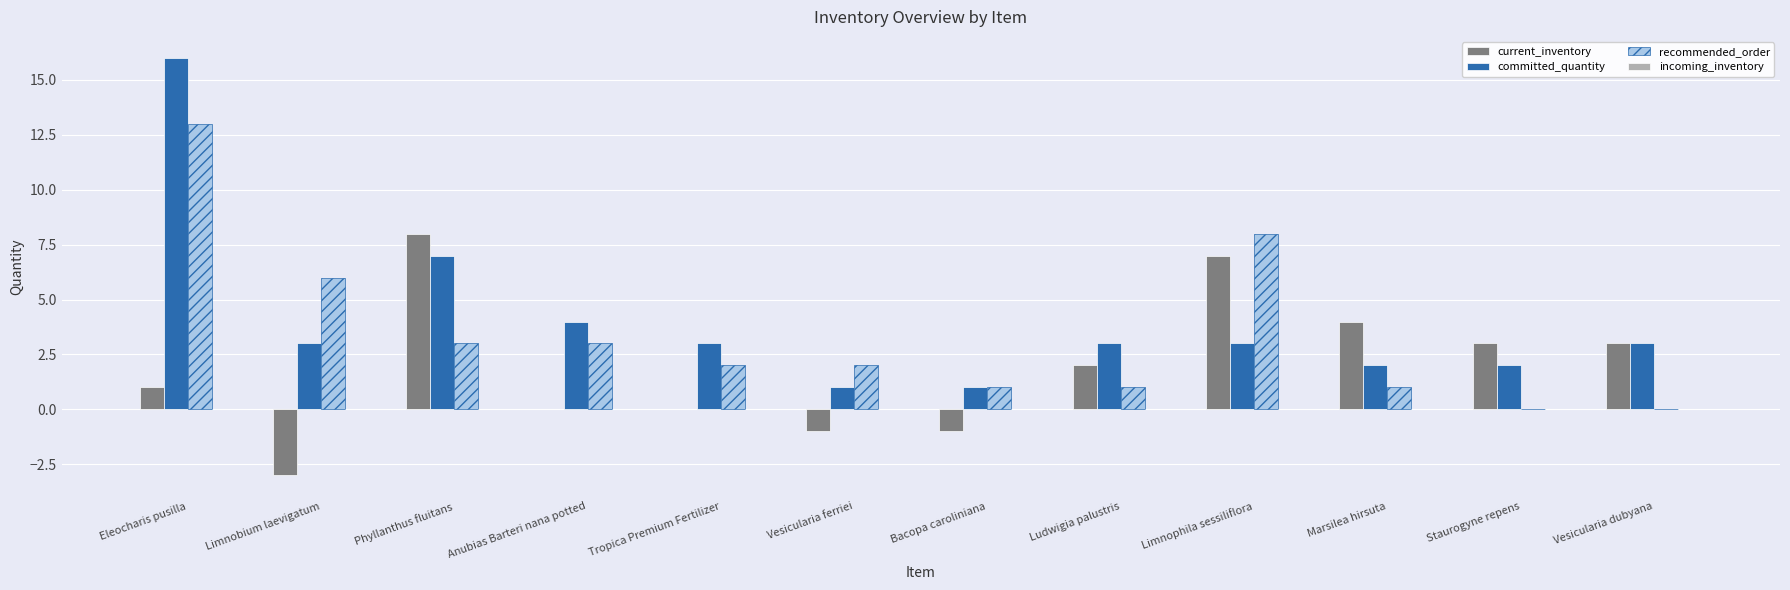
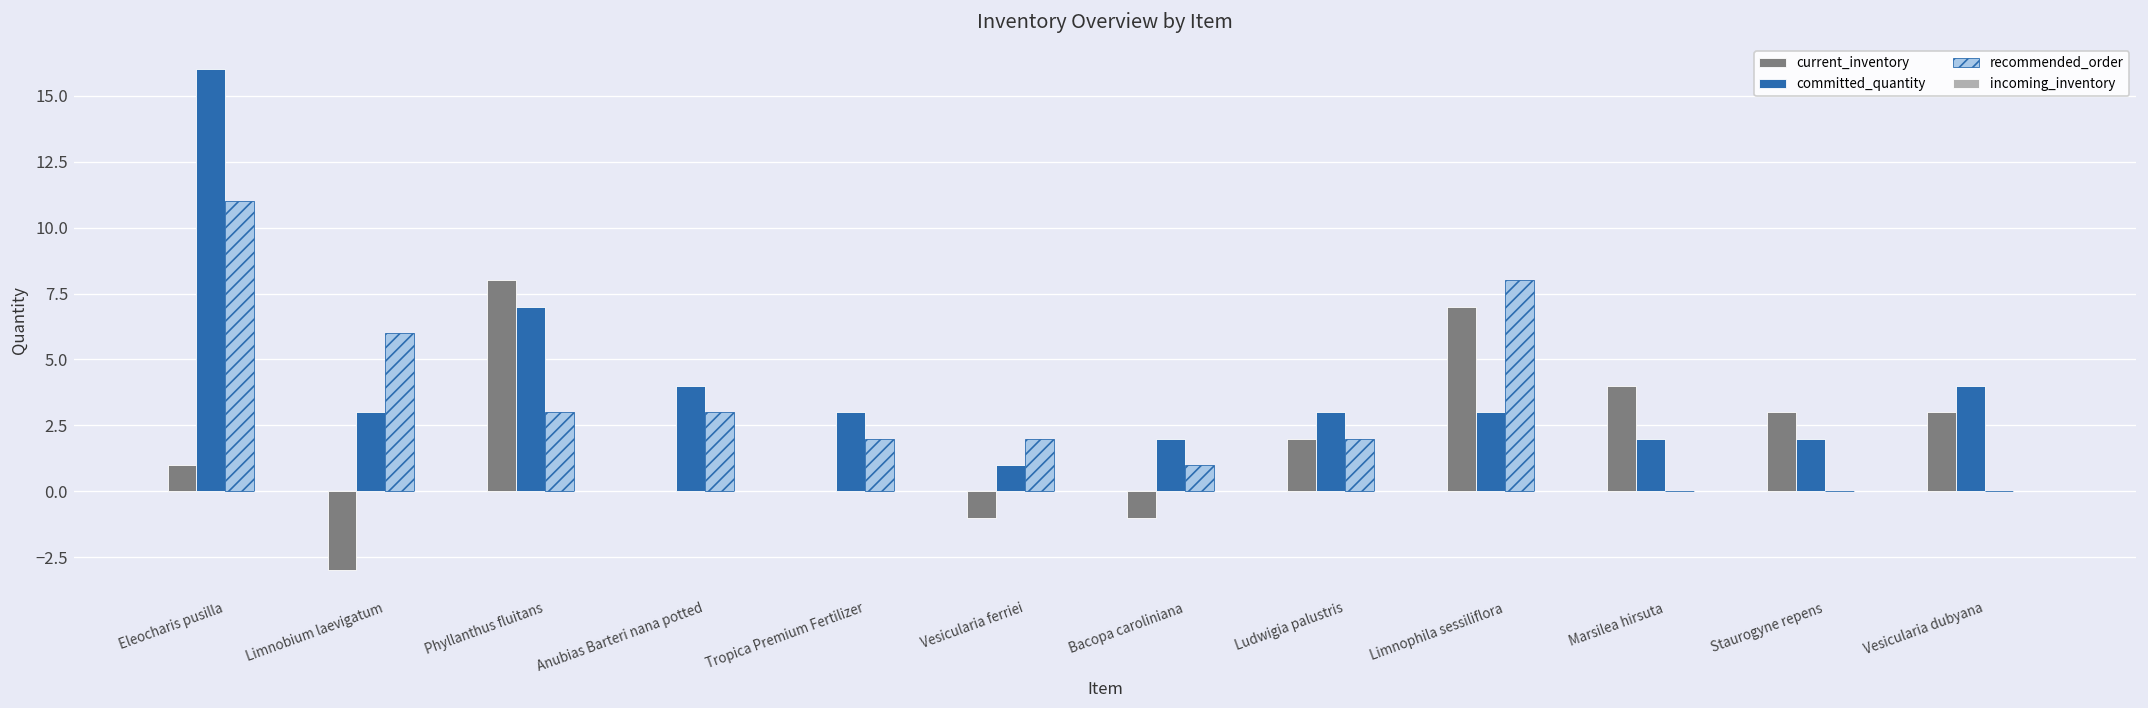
recommended_order, Eleocharis pusilla: 13 -> 11
committed_quantity, Bacopa caroliniana: 1 -> 2
recommended_order, Ludwigia palustris: 1 -> 2
recommended_order, Marsilea hirsuta: 1 -> 0
committed_quantity, Vesicularia dubyana: 3 -> 4
